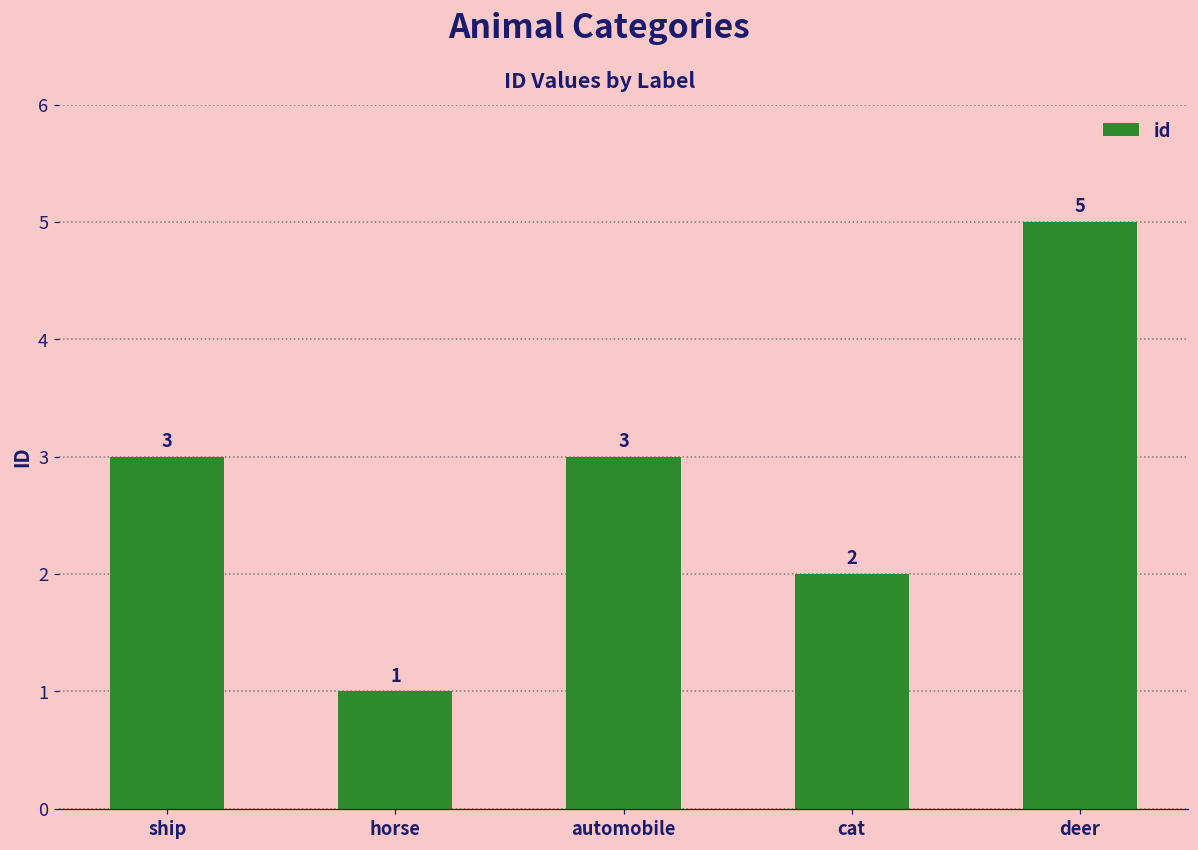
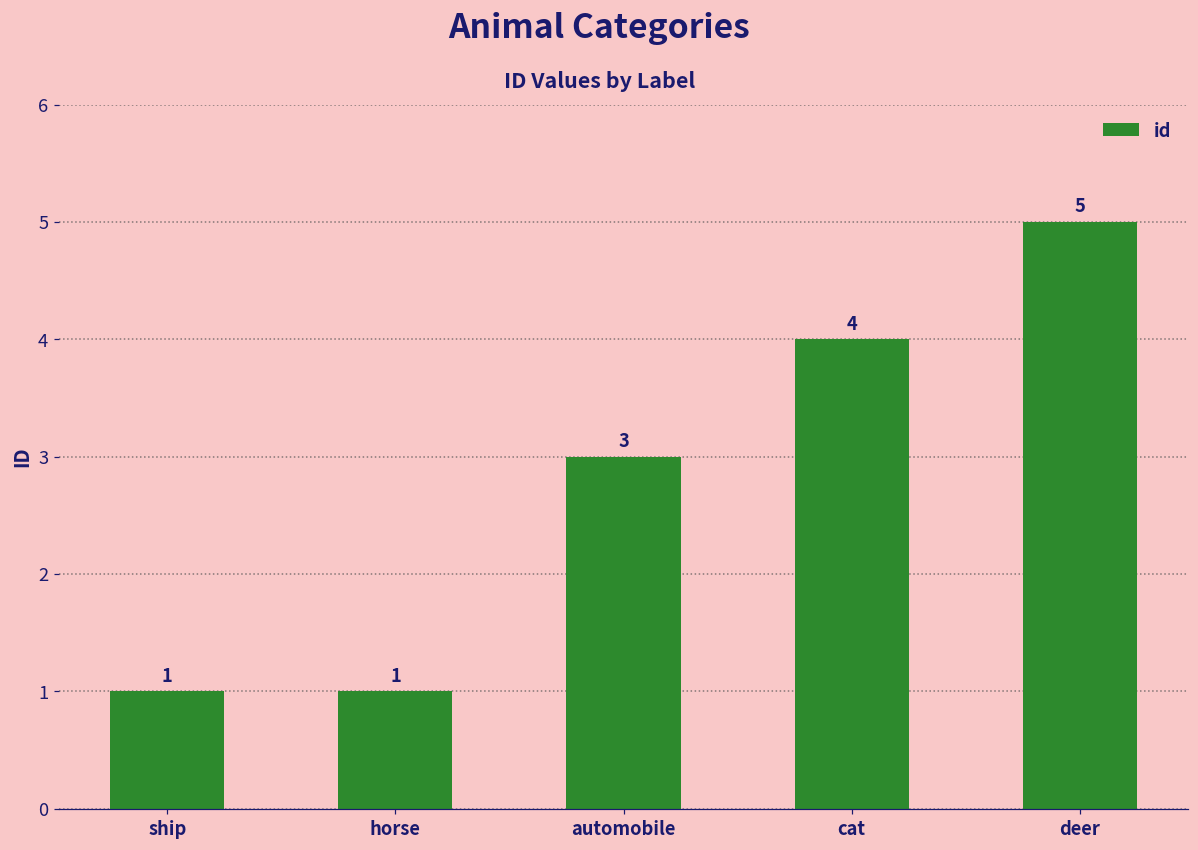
ship: 3 -> 1
cat: 2 -> 4
